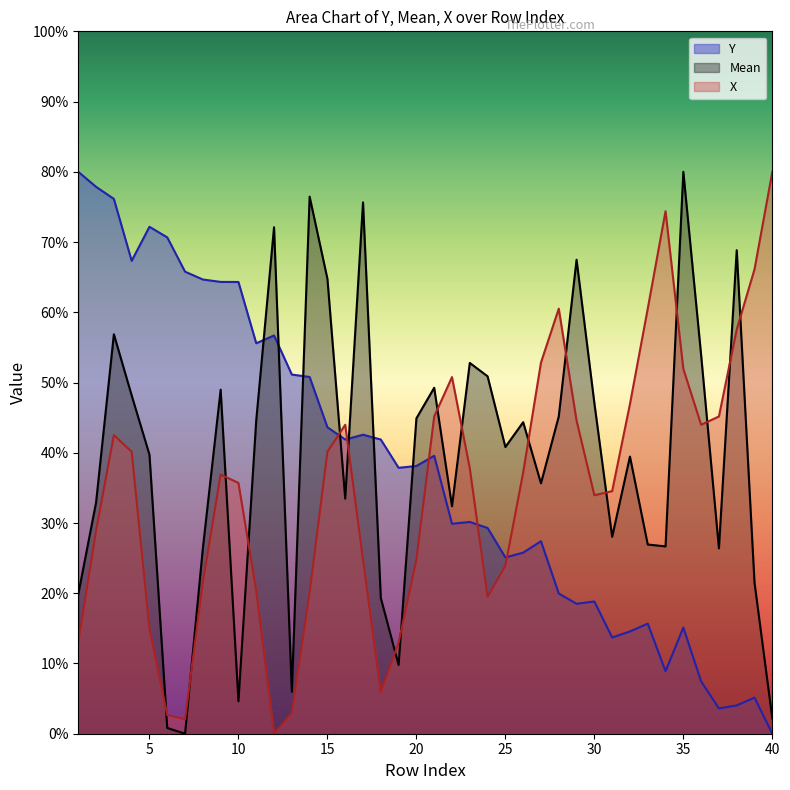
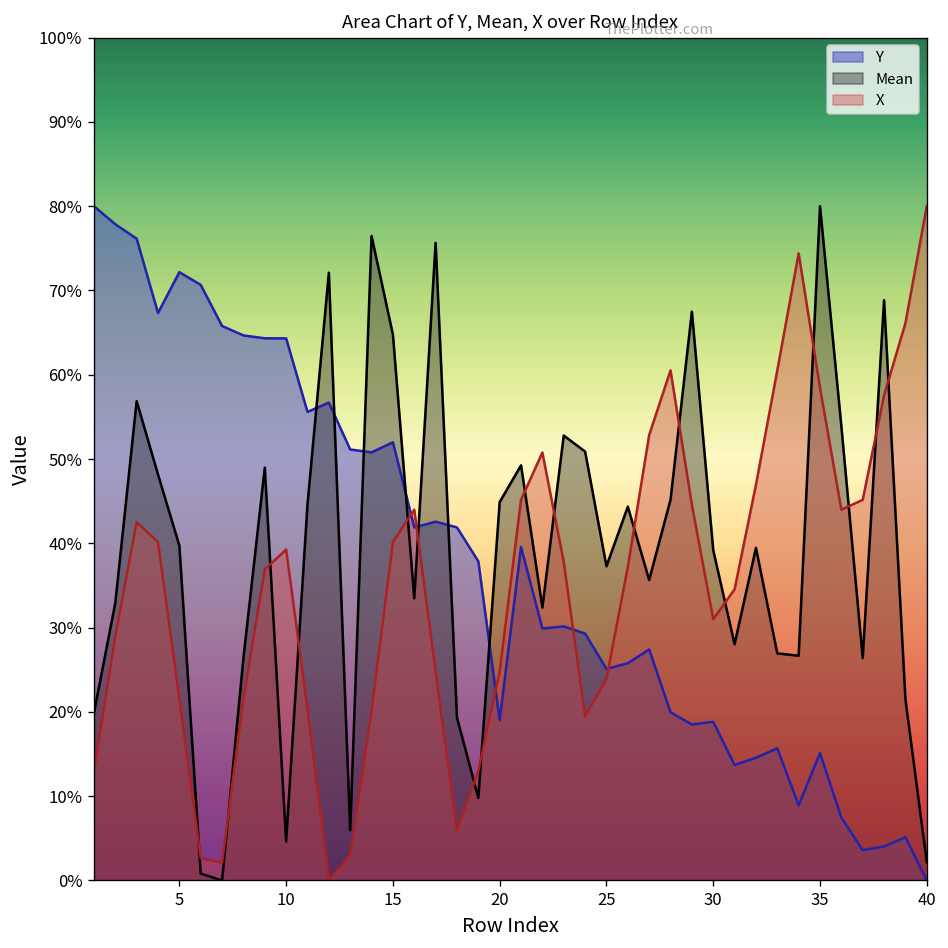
X, 5: 15% -> 22%
X, 10: 36% -> 39%
Y, 15: 44% -> 52%
Y, 20: 38% -> 19%
Mean, 25: 41% -> 37%
Mean, 30: 47% -> 39%
X, 30: 34% -> 31%
X, 35: 52% -> 58%
